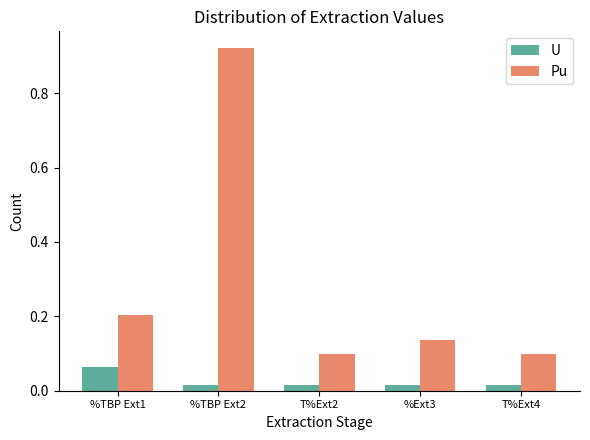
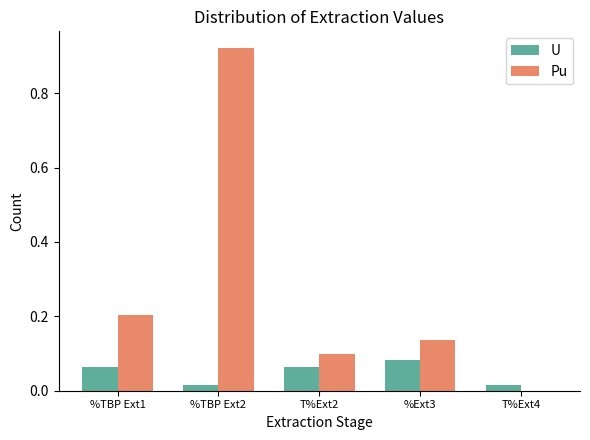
U, T%Ext2: 0.02 -> 0.06
U, %Ext3: 0.02 -> 0.08
Pu, T%Ext4: 0.10 -> 0.00
